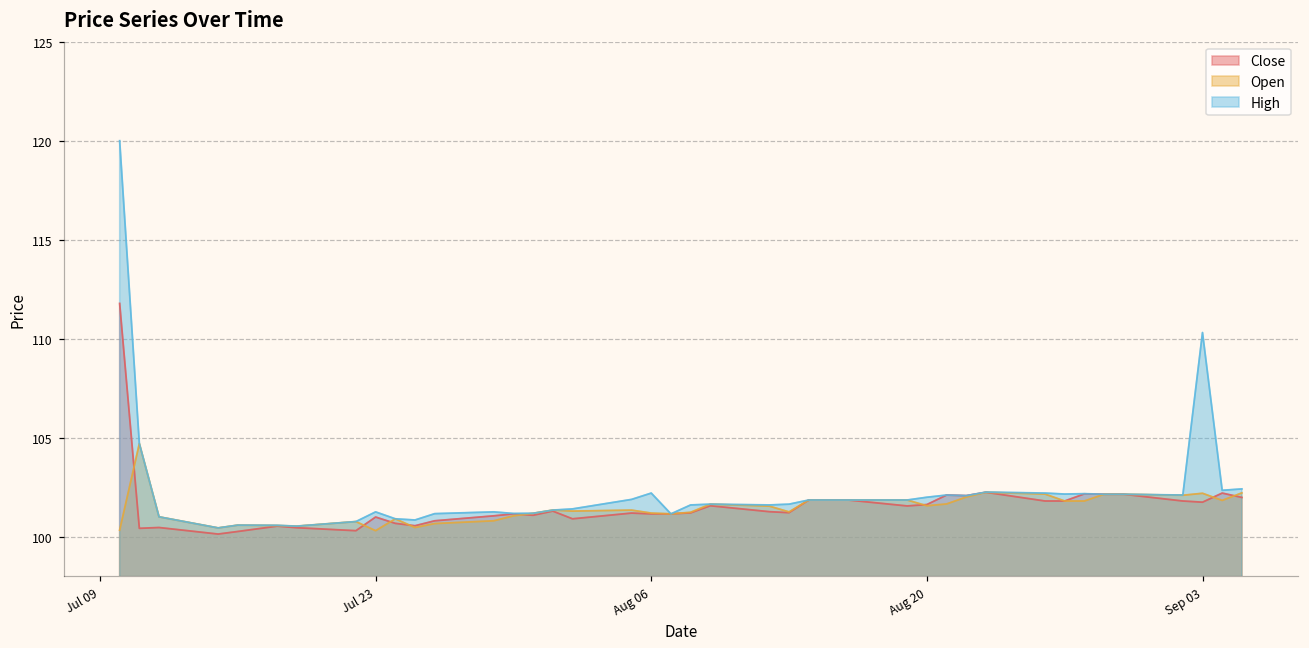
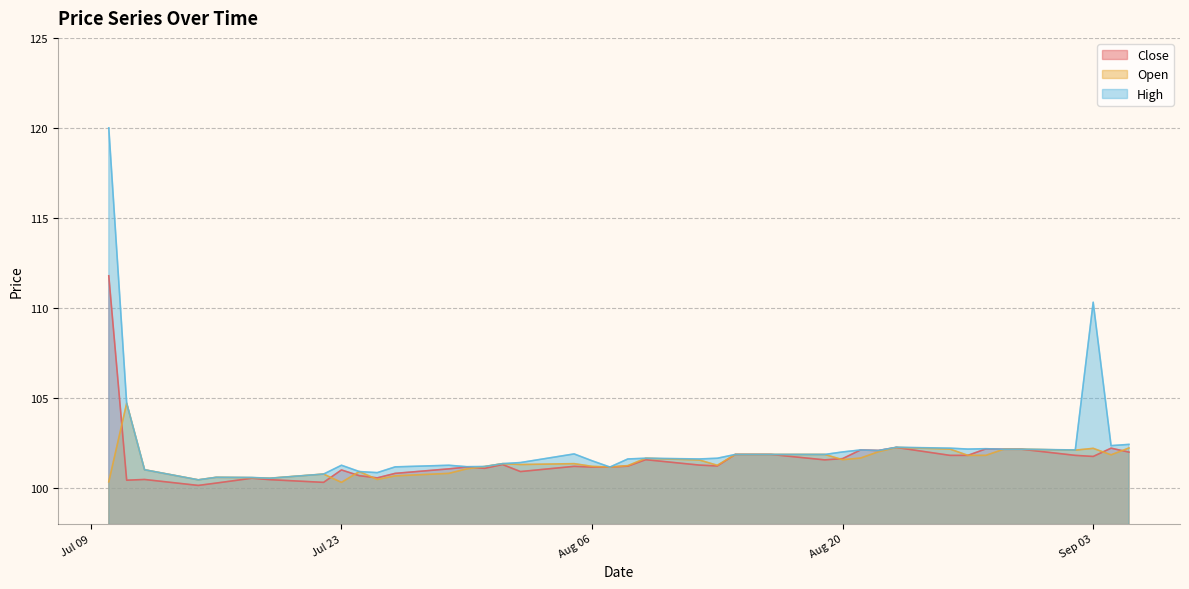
High, Aug 06: 102.2 -> 101.5
